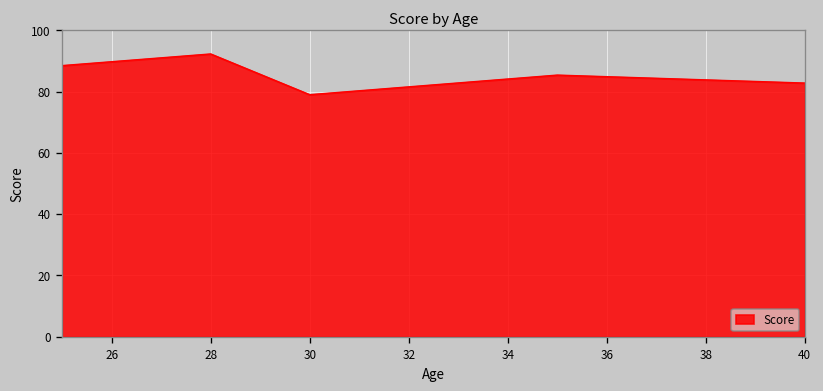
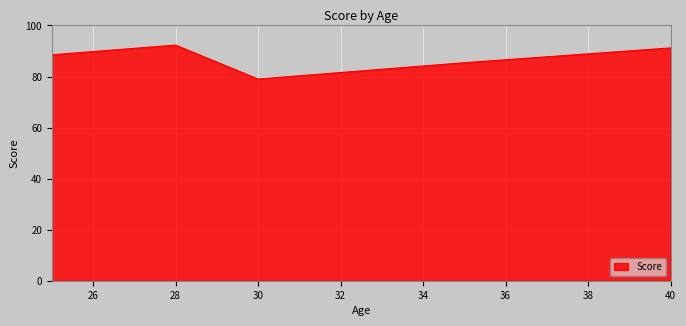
40: 83 -> 91
